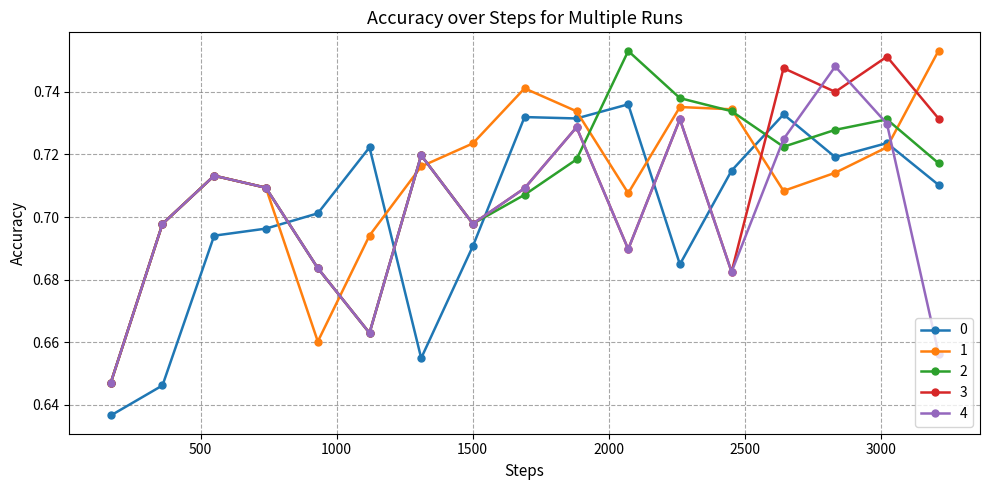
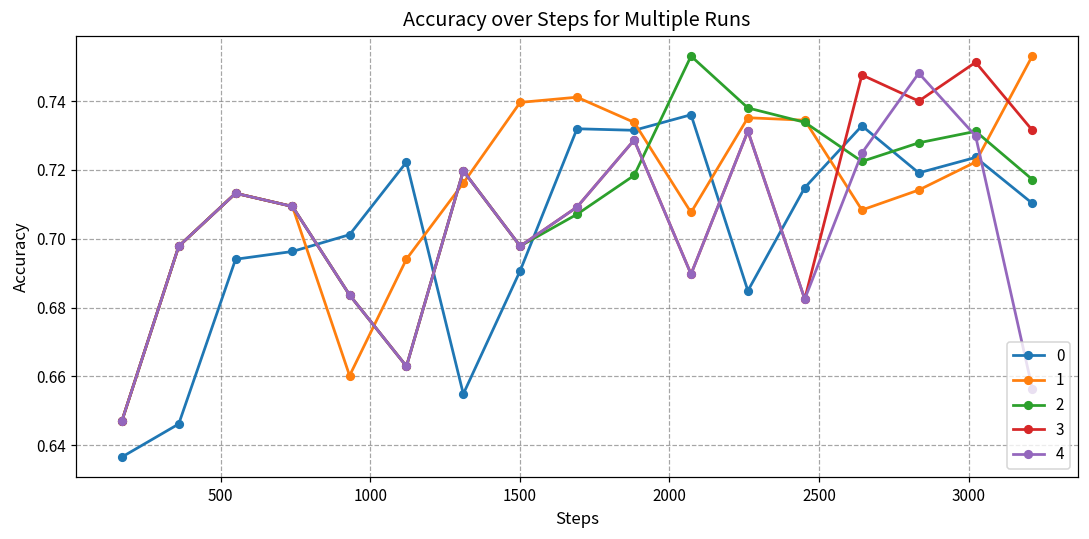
1, 1500: 0.724 -> 0.740
